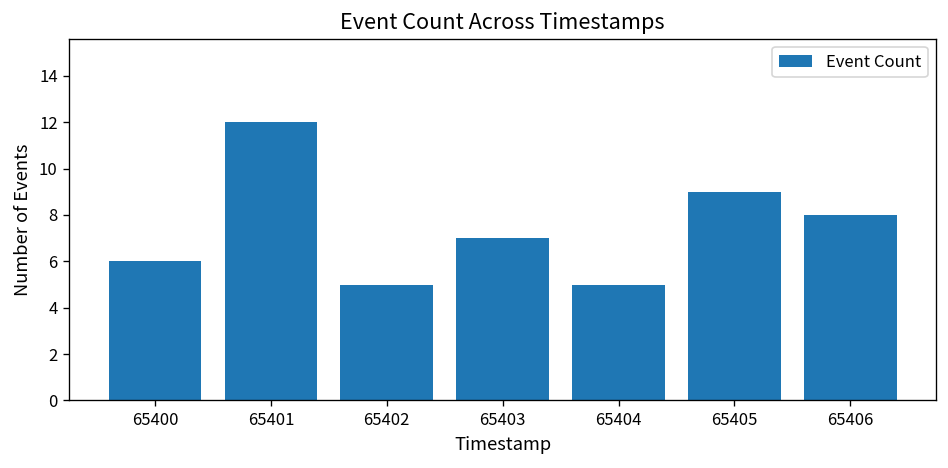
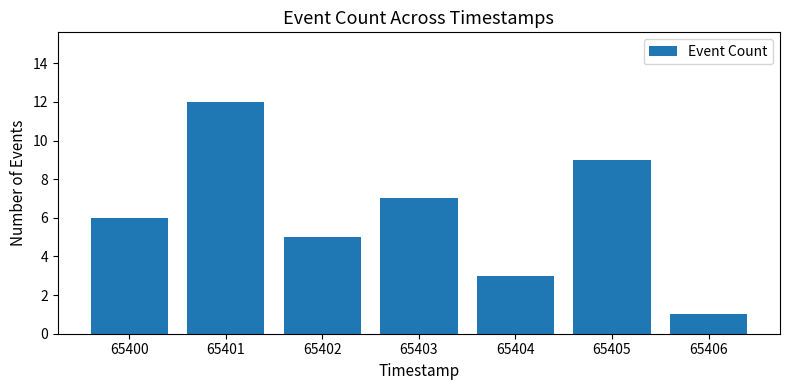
65404: 5 -> 3
65406: 8 -> 1
